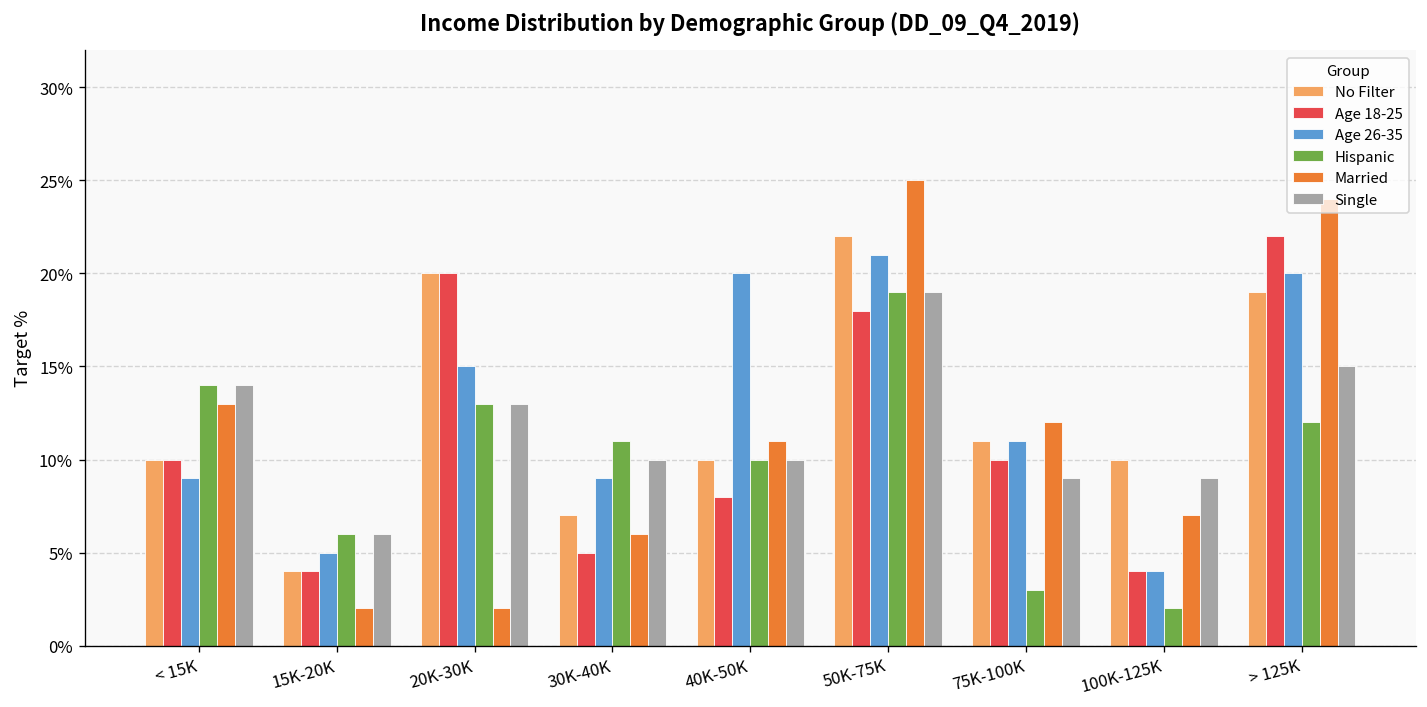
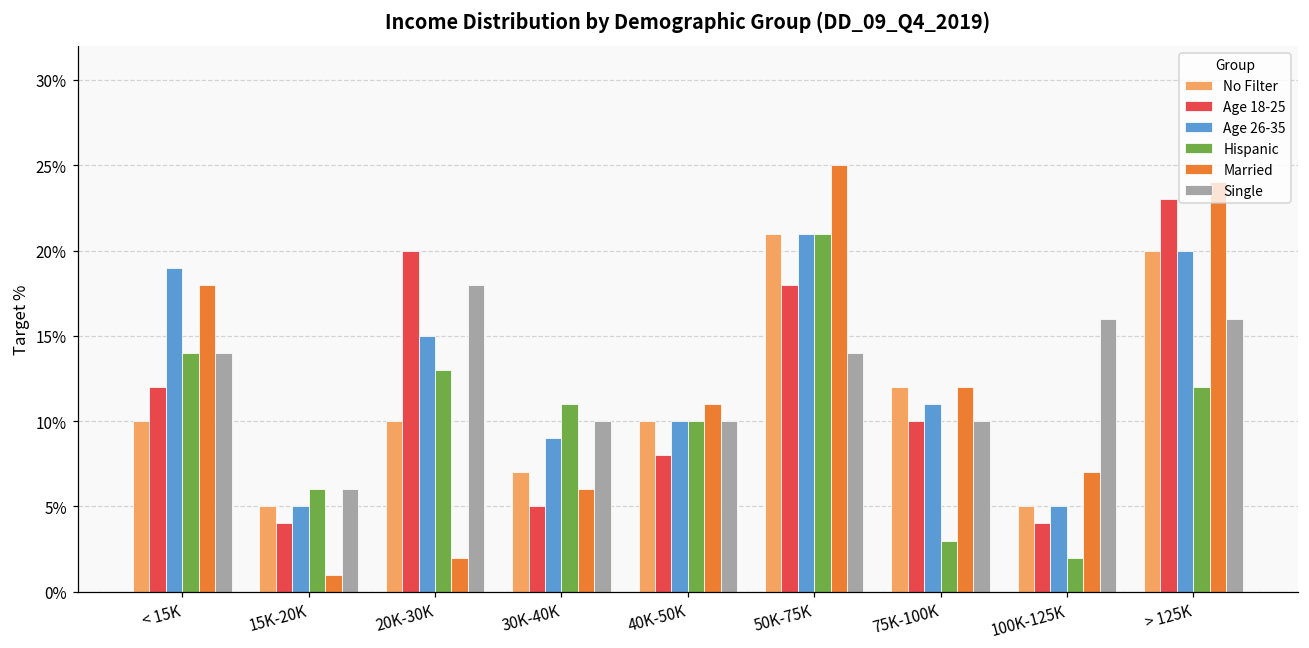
Age 18-25, < 15K: 10.0% -> 12.0%
Age 26-35, < 15K: 9.0% -> 19.0%
Married, < 15K: 13.0% -> 18.0%
No Filter, 15K-20K: 4.0% -> 5.0%
Married, 15K-20K: 2.0% -> 1.0%
No Filter, 20K-30K: 20.0% -> 10.0%
Single, 20K-30K: 13.0% -> 18.0%
Age 26-35, 40K-50K: 20.0% -> 10.0%
No Filter, 50K-75K: 22.0% -> 21.0%
Hispanic, 50K-75K: 19.0% -> 21.0%
Single, 50K-75K: 19.0% -> 14.0%
No Filter, 75K-100K: 11.0% -> 12.0%
Single, 75K-100K: 9.0% -> 10.0%
No Filter, 100K-125K: 10.0% -> 5.0%
Age 26-35, 100K-125K: 4.0% -> 5.0%
Single, 100K-125K: 9.0% -> 16.0%
No Filter, > 125K: 19.0% -> 20.0%
Age 18-25, > 125K: 22.0% -> 23.0%
Single, > 125K: 15.0% -> 16.0%
